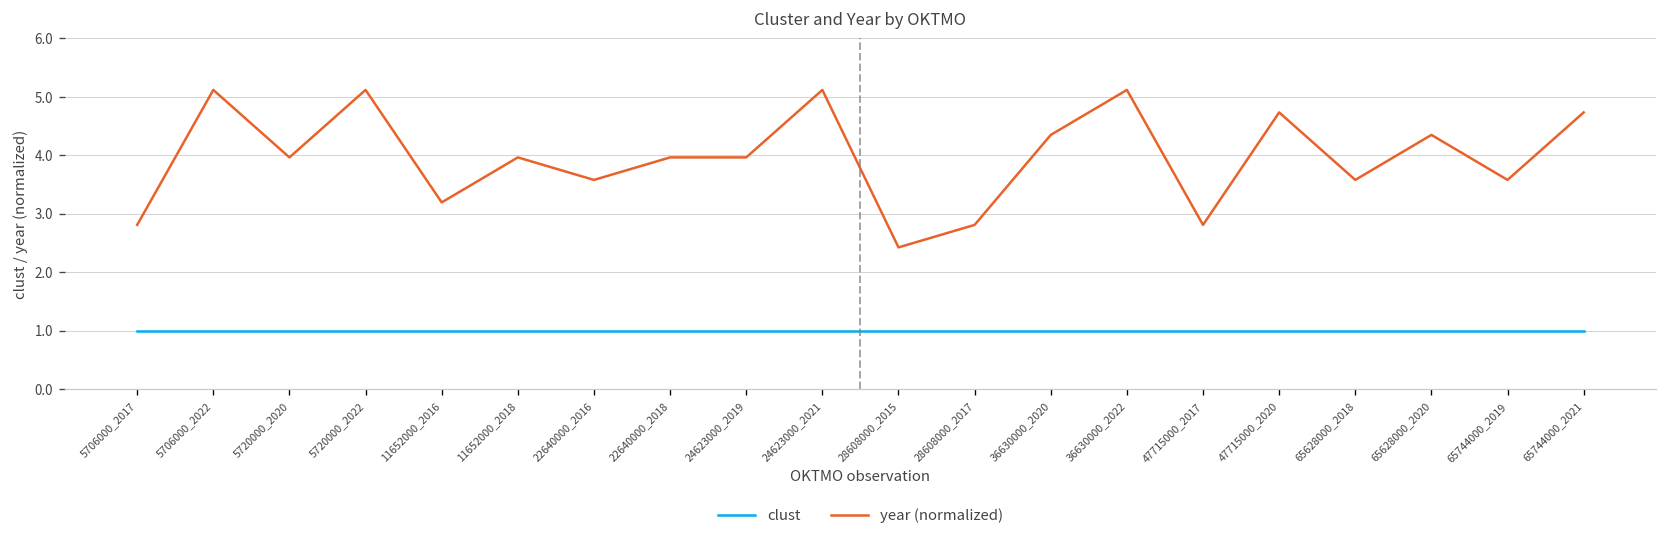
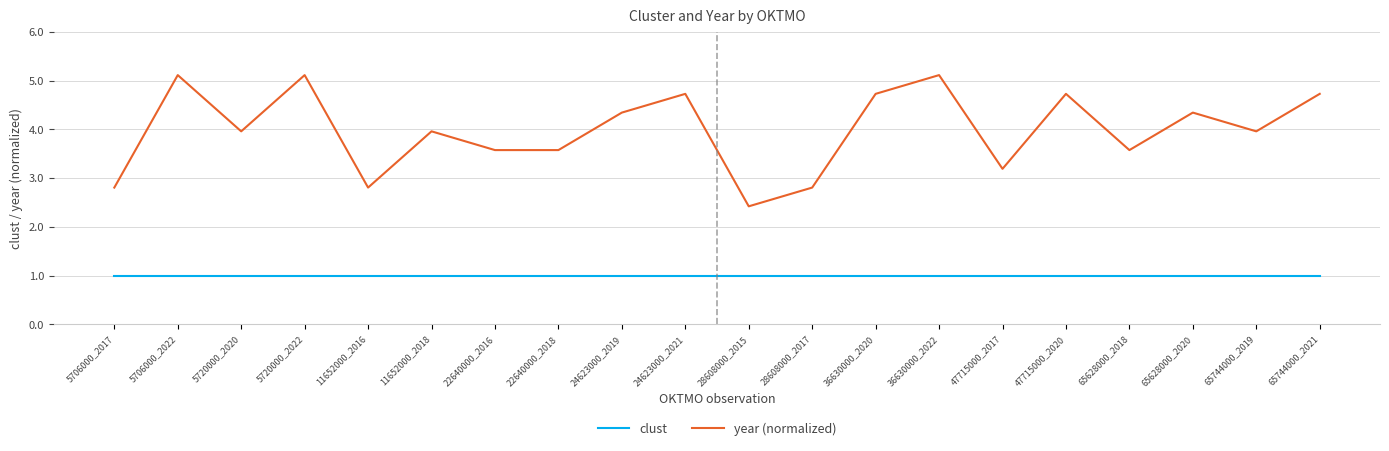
year (normalized), 11652000_2016: 3.2 -> 2.8
year (normalized), 22640000_2018: 4.0 -> 3.6
year (normalized), 24623000_2019: 4.0 -> 4.3
year (normalized), 24623000_2021: 5.1 -> 4.7
year (normalized), 36630000_2020: 4.3 -> 4.7
year (normalized), 47715000_2017: 2.8 -> 3.2
year (normalized), 65744000_2019: 3.6 -> 4.0
